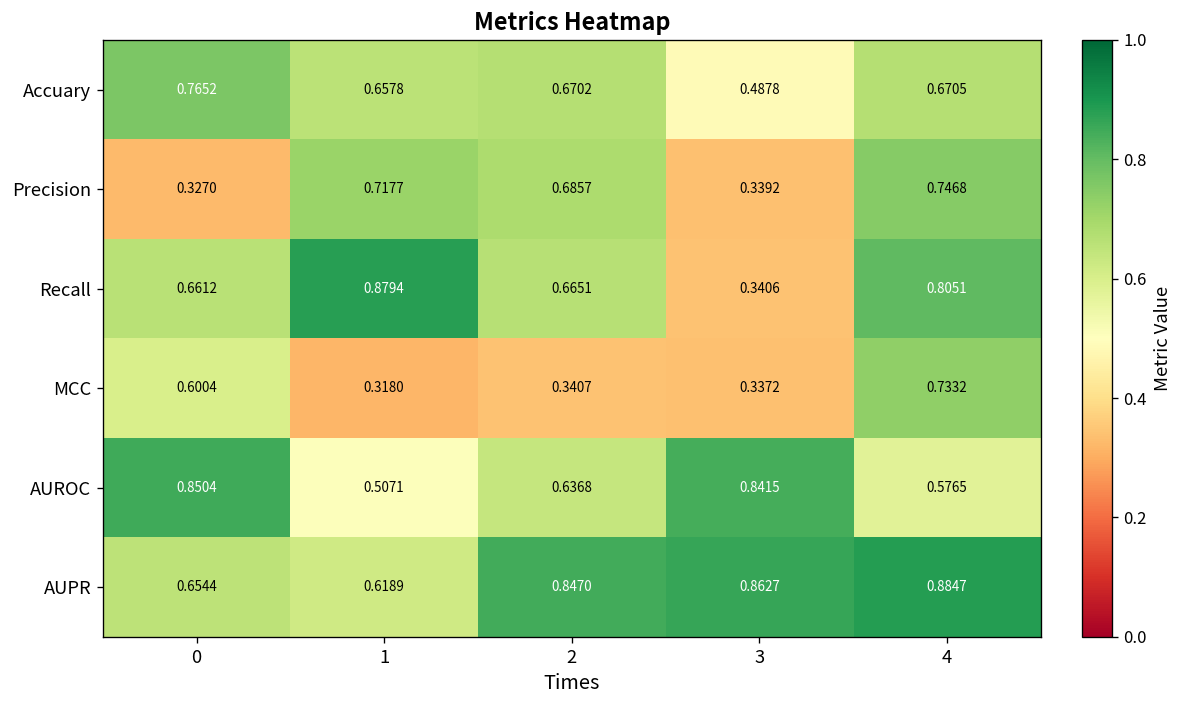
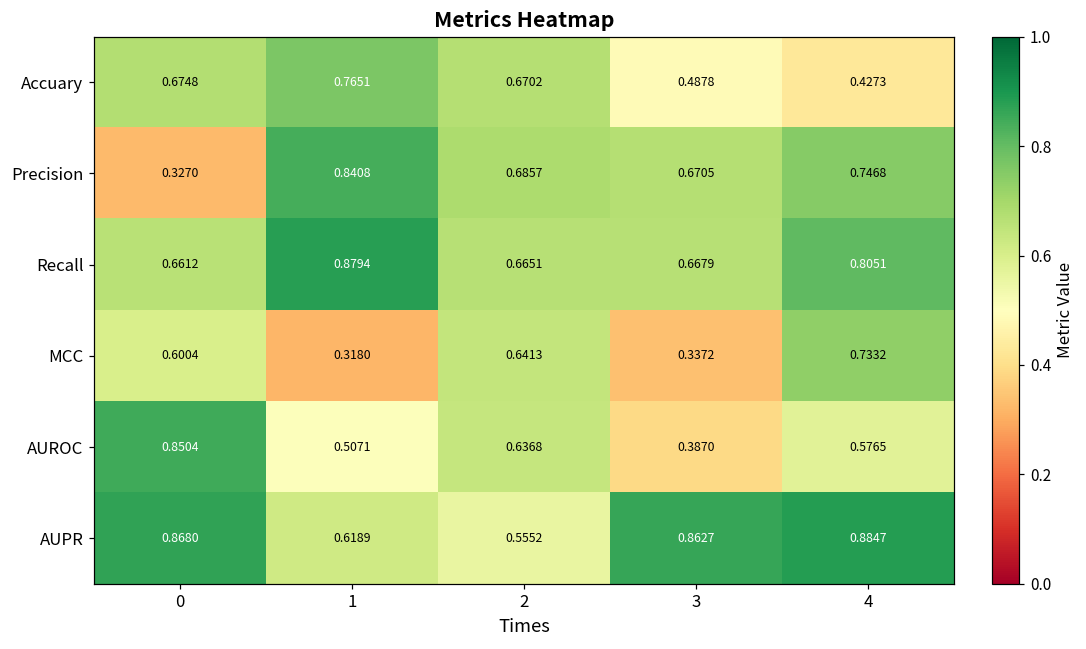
Accuary, 0: 0.7652 -> 0.6748
Accuary, 1: 0.6578 -> 0.7651
Accuary, 4: 0.6705 -> 0.4273
Precision, 1: 0.7177 -> 0.8408
Precision, 3: 0.3392 -> 0.6705
Recall, 3: 0.3406 -> 0.6679
MCC, 2: 0.3407 -> 0.6413
AUROC, 3: 0.8415 -> 0.3870
AUPR, 0: 0.6544 -> 0.8680
AUPR, 2: 0.8470 -> 0.5552
